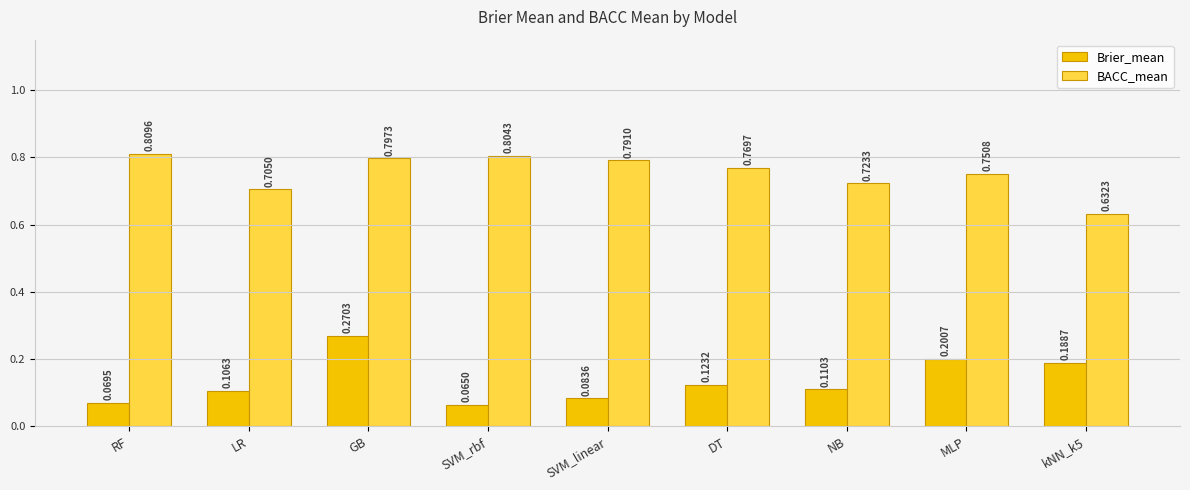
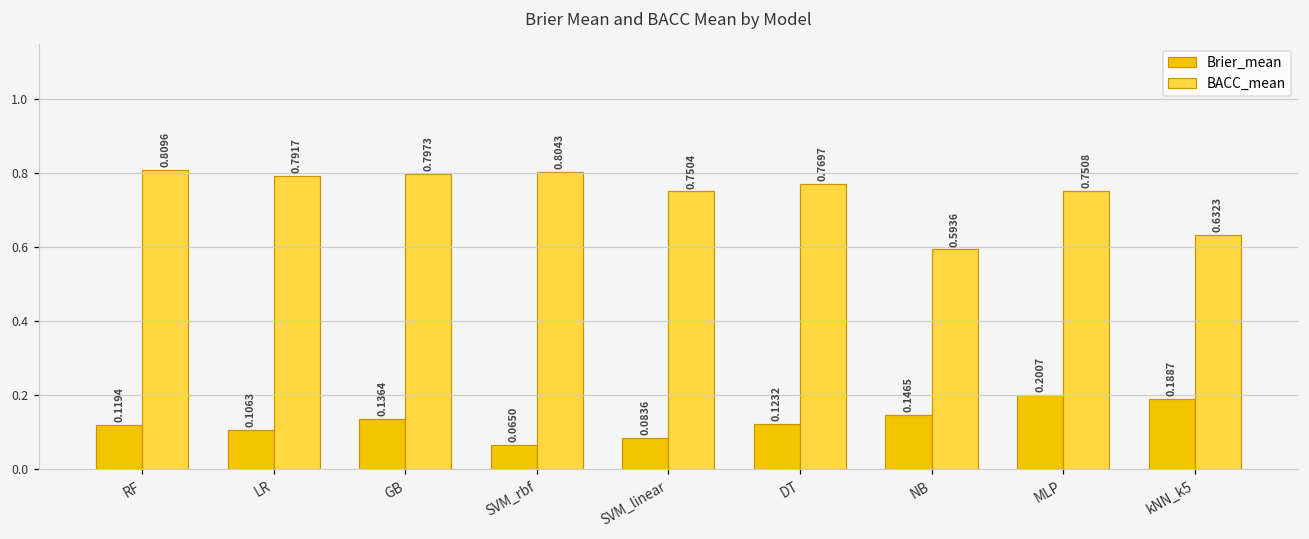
Brier_mean, RF: 0.0695 -> 0.1194
BACC_mean, LR: 0.7050 -> 0.7917
Brier_mean, GB: 0.2703 -> 0.1364
BACC_mean, SVM_linear: 0.7910 -> 0.7504
Brier_mean, NB: 0.1103 -> 0.1465
BACC_mean, NB: 0.7233 -> 0.5936
